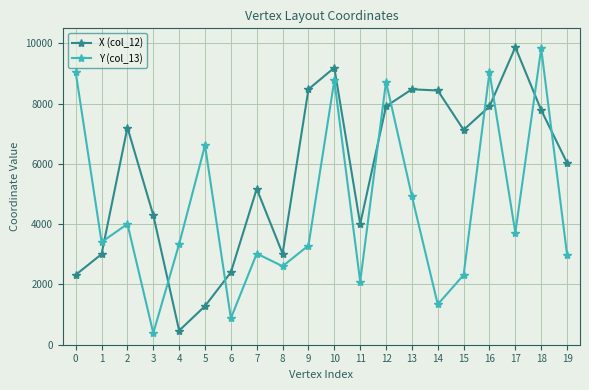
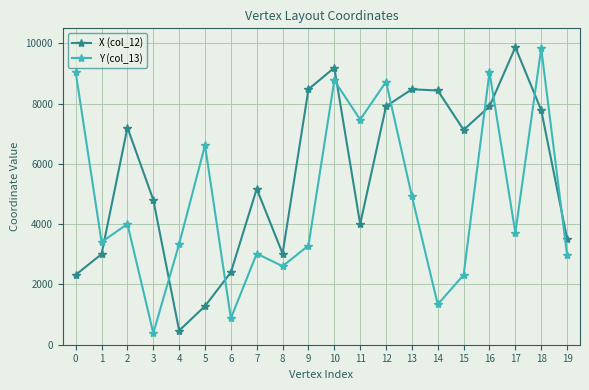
X (col_12), 3: 4300 -> 4800
Y (col_13), 11: 2100 -> 7500
X (col_12), 19: 6000 -> 3500
